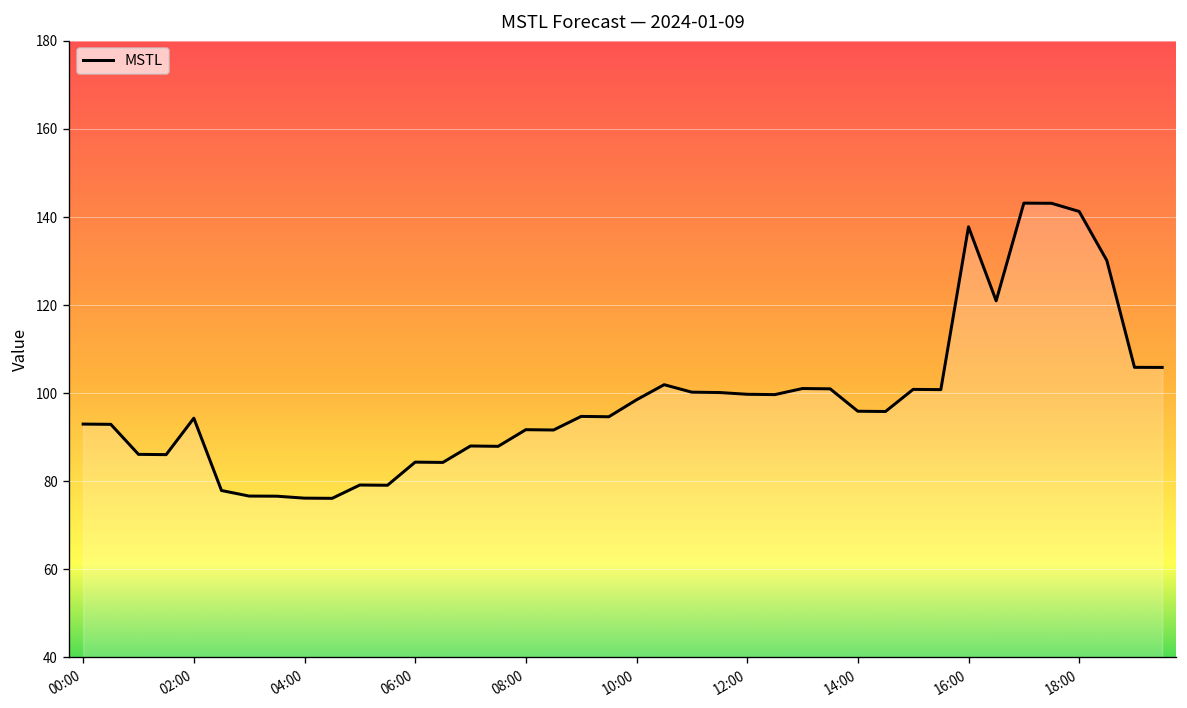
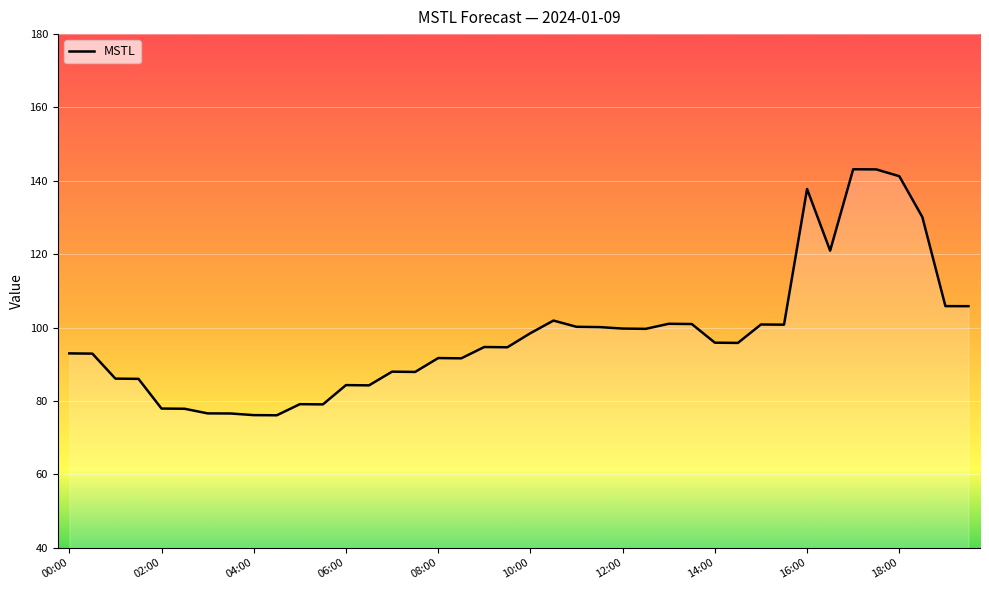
02:00: 94 -> 78
